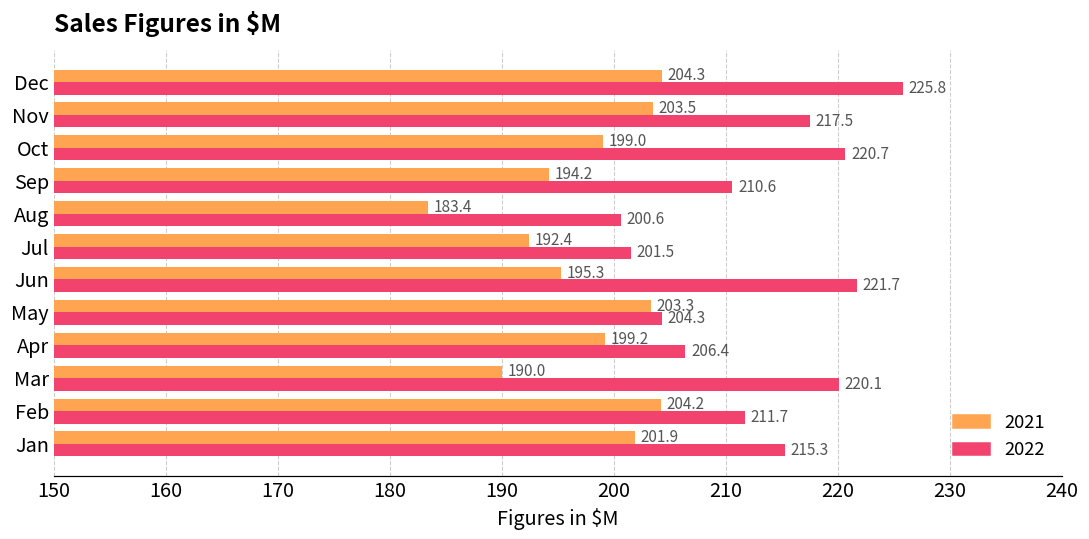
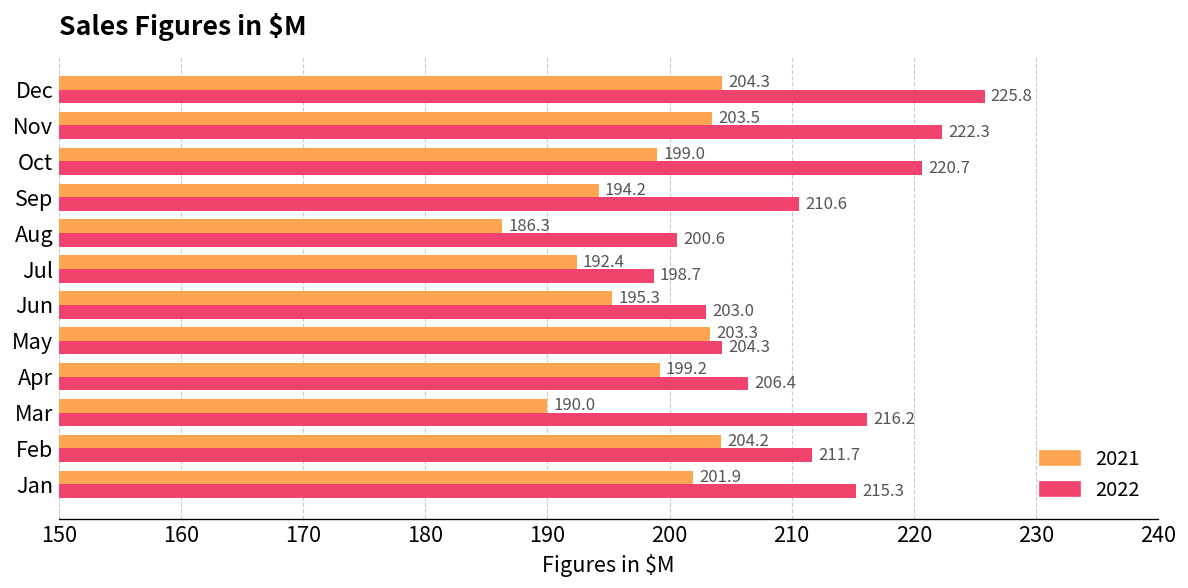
2022, Nov: 217.5 -> 222.3
2021, Aug: 183.4 -> 186.3
2022, Jul: 201.5 -> 198.7
2022, Jun: 221.7 -> 203.0
2022, Mar: 220.1 -> 216.2
